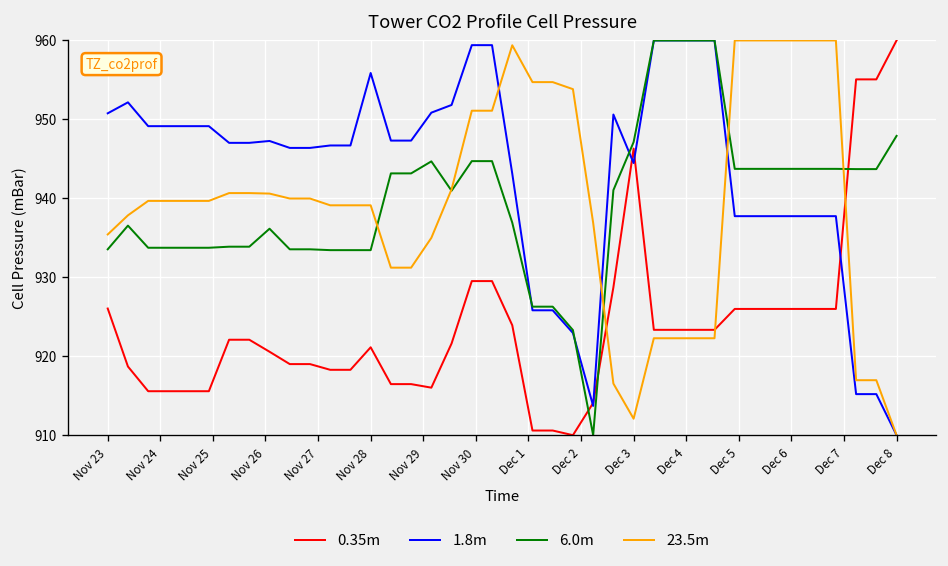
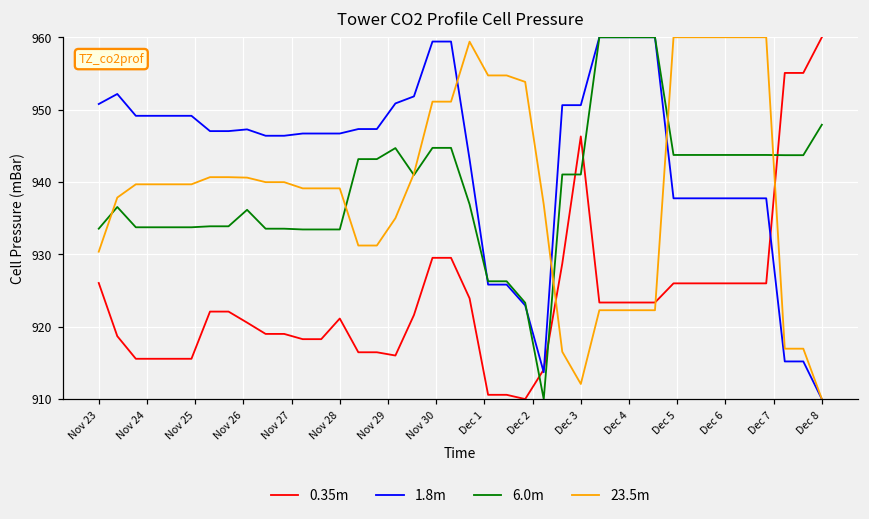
23.5m, Nov 23: 935 -> 930
1.8m, Nov 28: 956 -> 947
1.8m, Dec 3: 944 -> 951
6.0m, Dec 3: 947 -> 941
